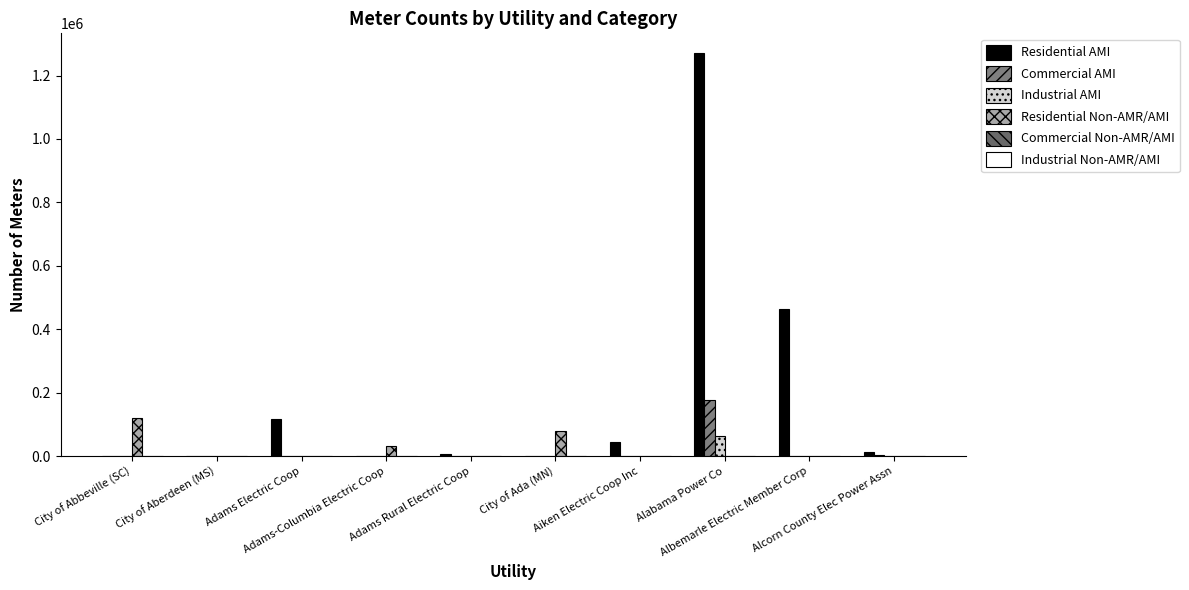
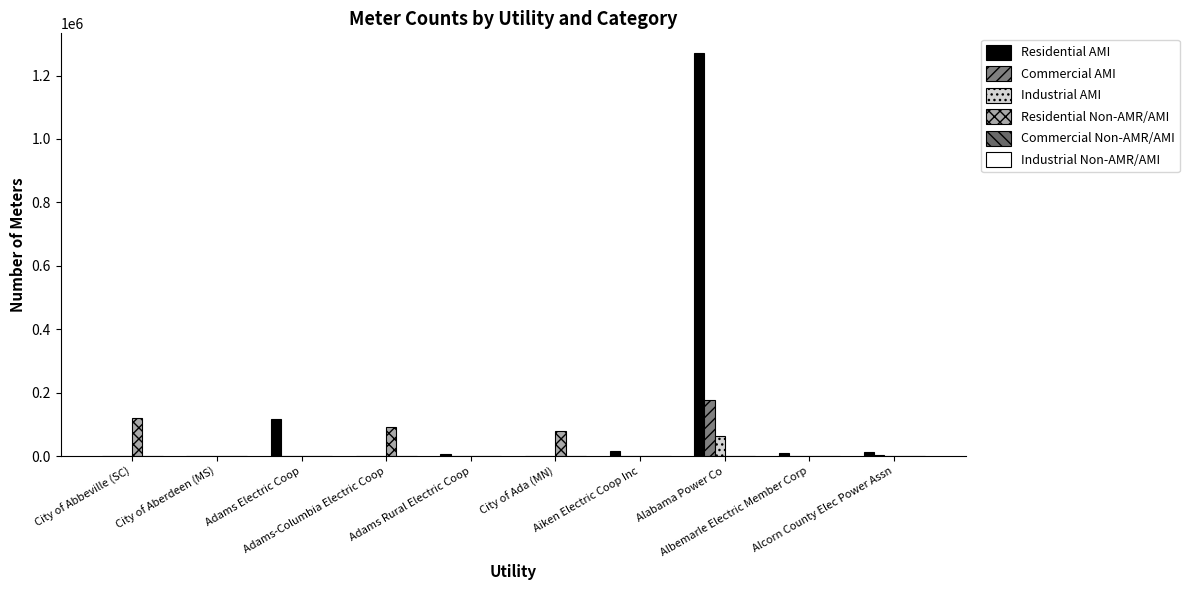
Residential Non-AMR/AMI, Adams-Columbia Electric Coop: 30000 -> 90000
Residential AMI, Aiken Electric Coop Inc: 50000 -> 20000
Residential AMI, Albemarle Electric Member Corp: 470000 -> 10000
